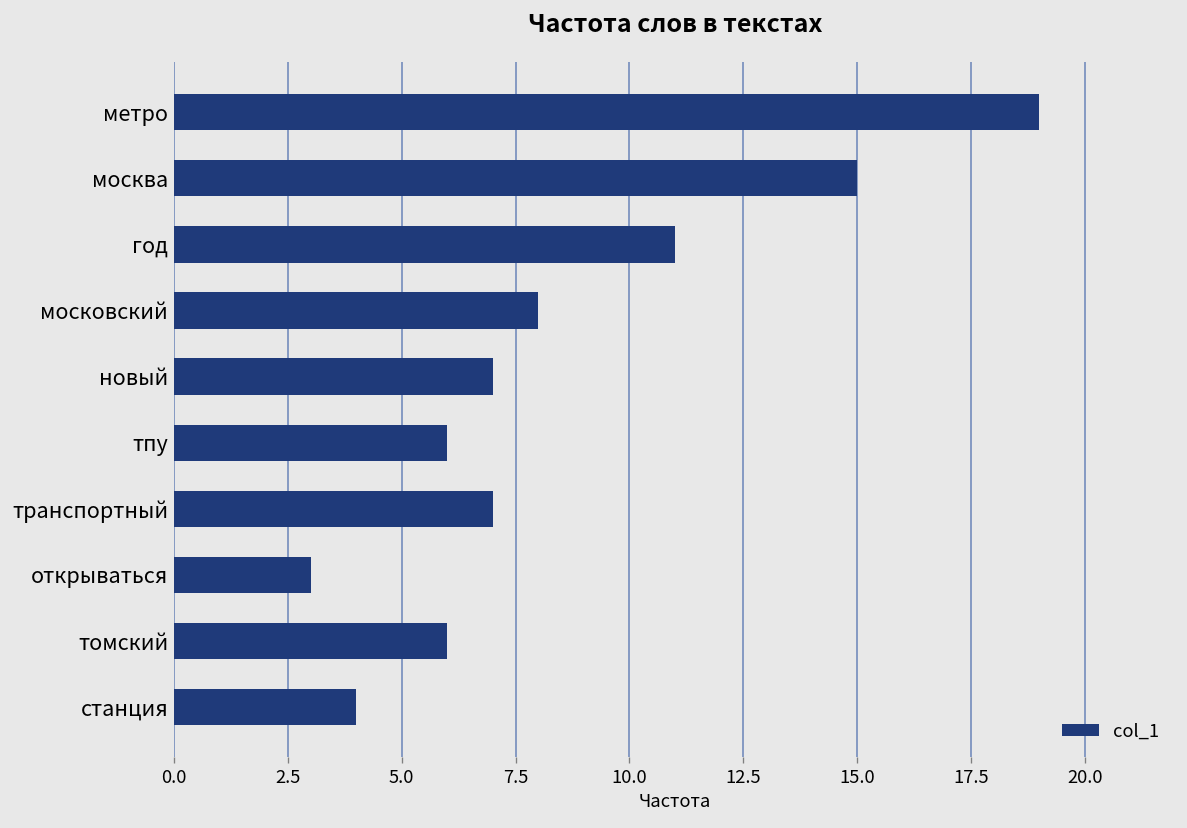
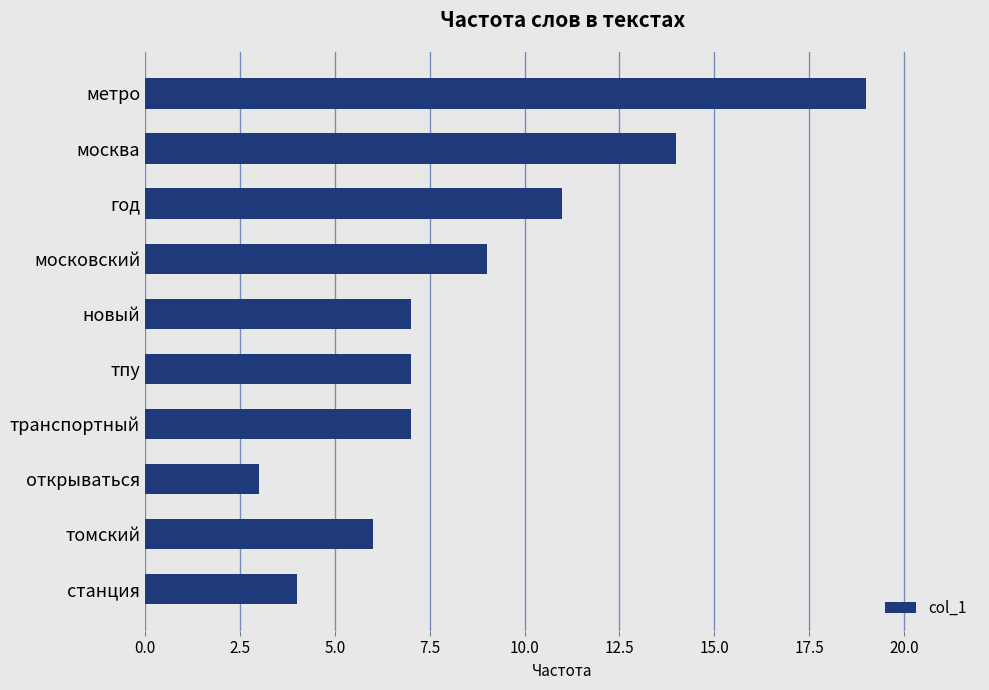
москва: 15 -> 14
московский: 8 -> 9
тпу: 6 -> 7
